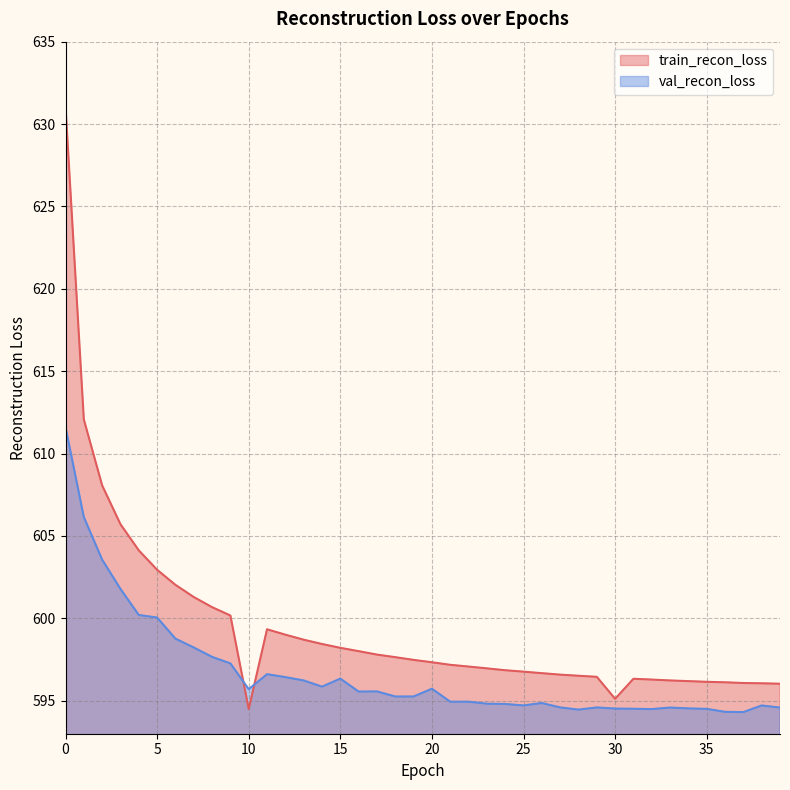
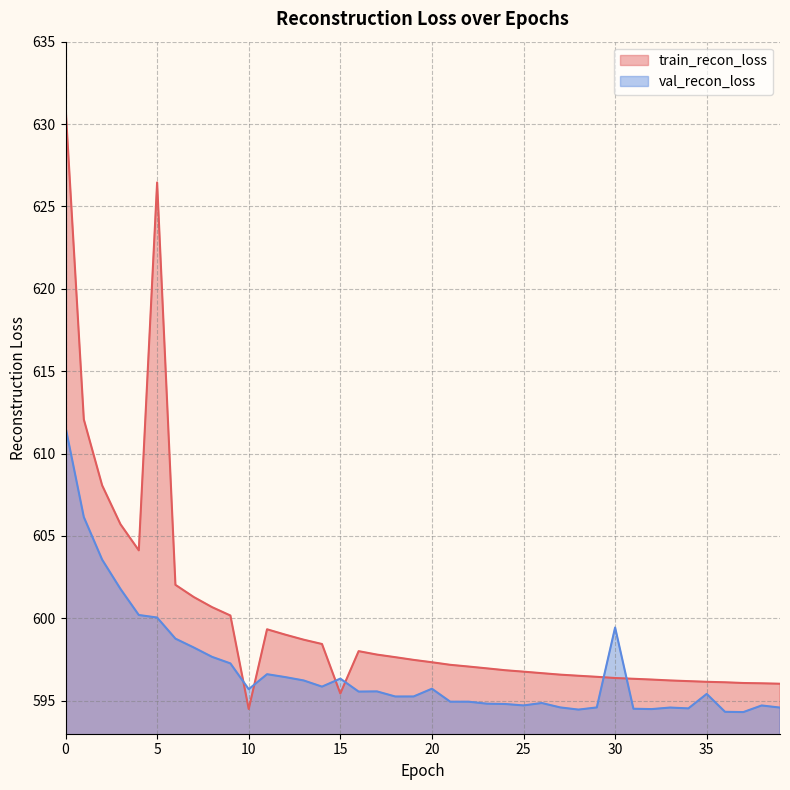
train_recon_loss, 5: 602.9 -> 626.5
train_recon_loss, 15: 598.2 -> 595.4
train_recon_loss, 30: 595.1 -> 596.4
val_recon_loss, 30: 594.5 -> 599.4
val_recon_loss, 35: 594.5 -> 595.4
